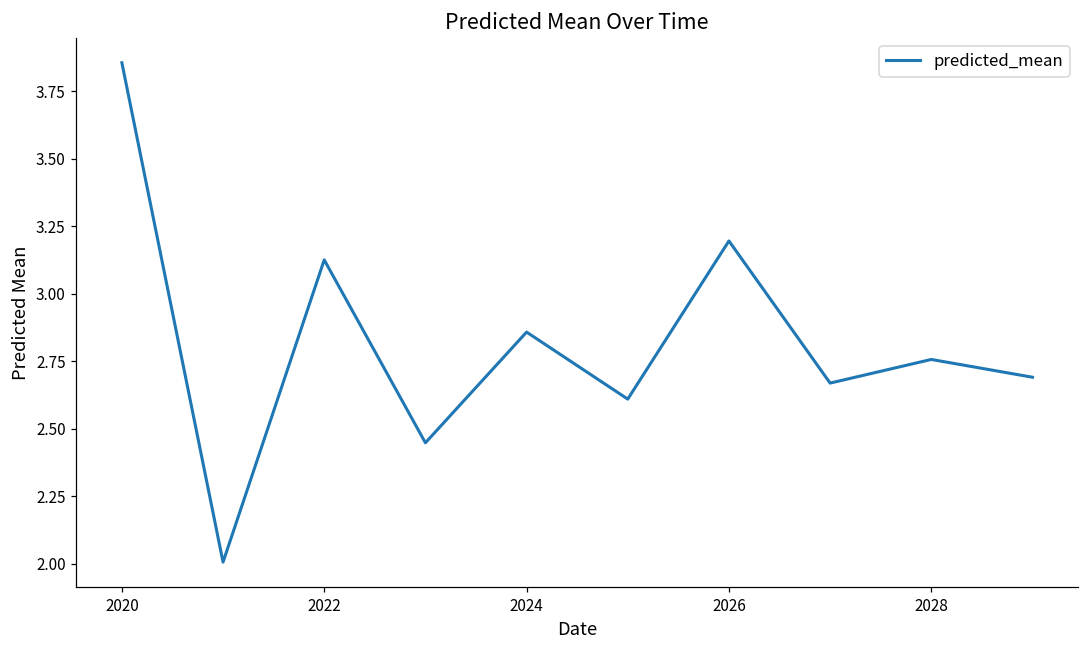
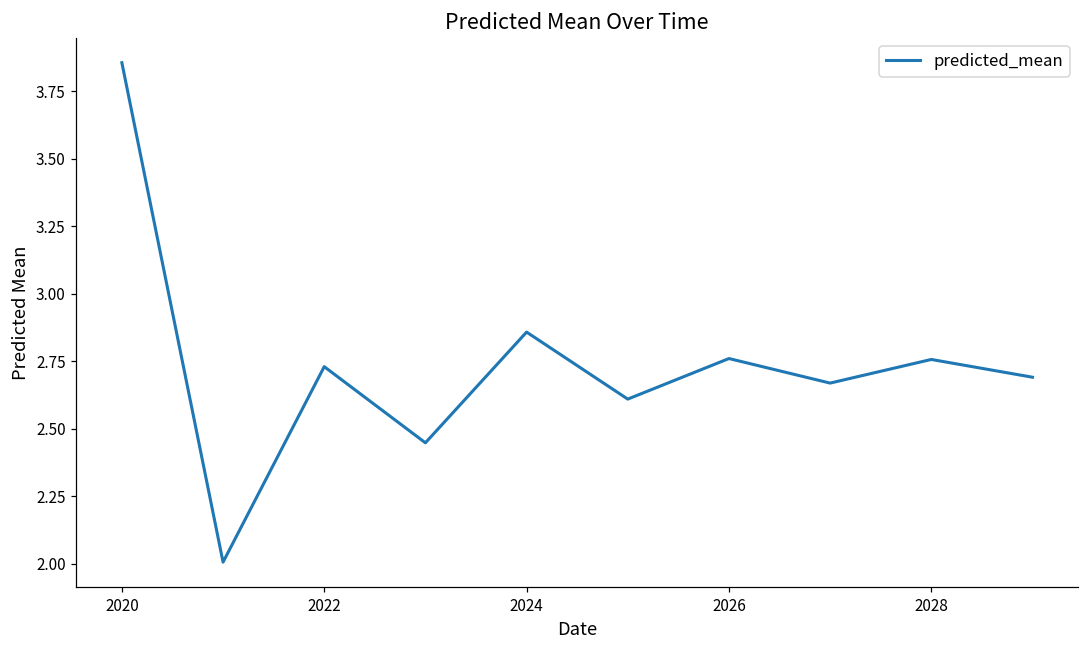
2022: 3.13 -> 2.73
2026: 3.20 -> 2.76
